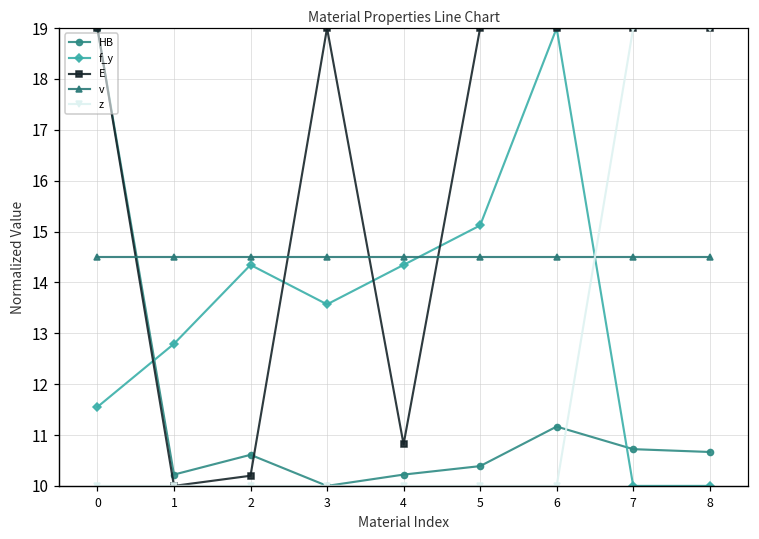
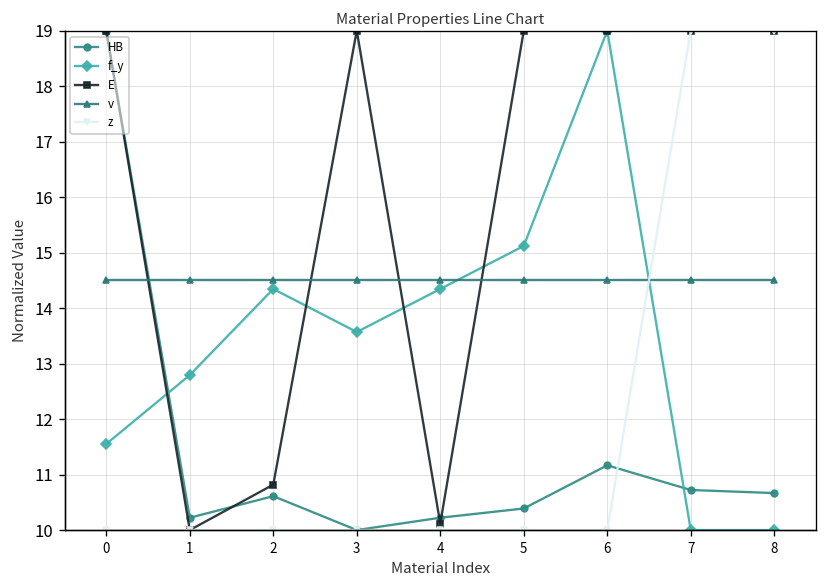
E, 2: 10.2 -> 10.8
E, 4: 10.8 -> 10.1
